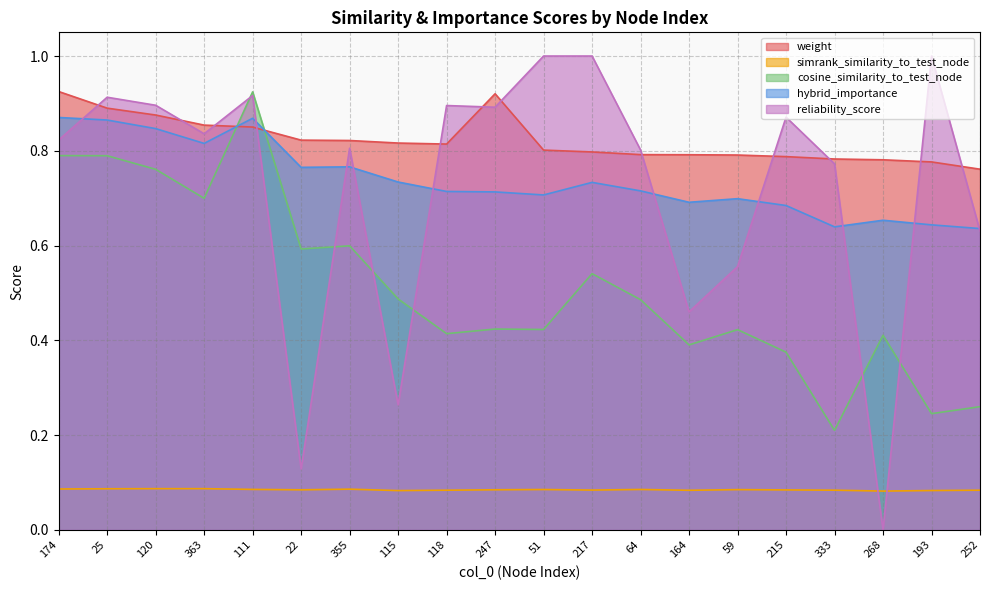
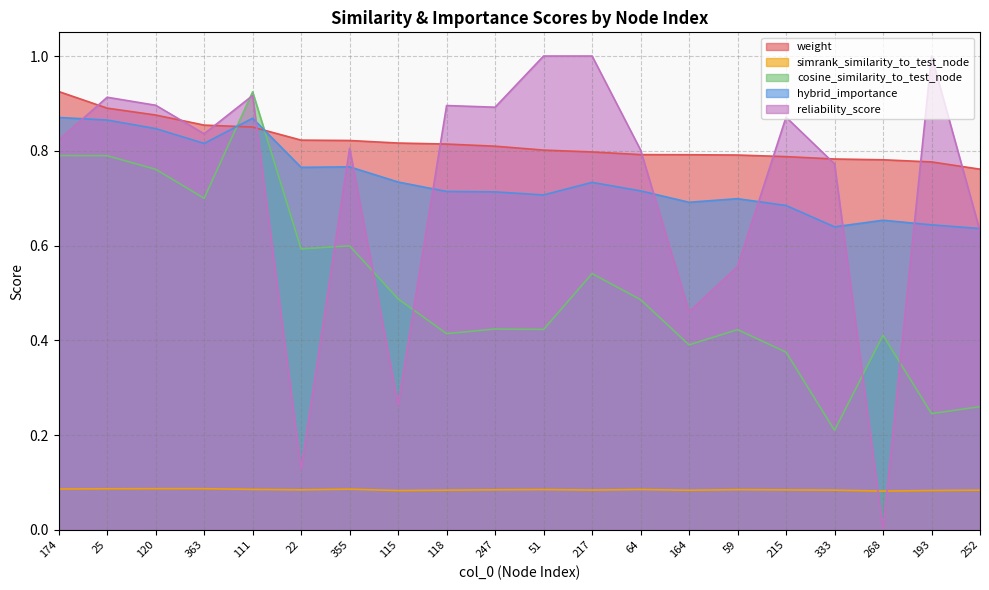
weight, 247: 0.92 -> 0.81
